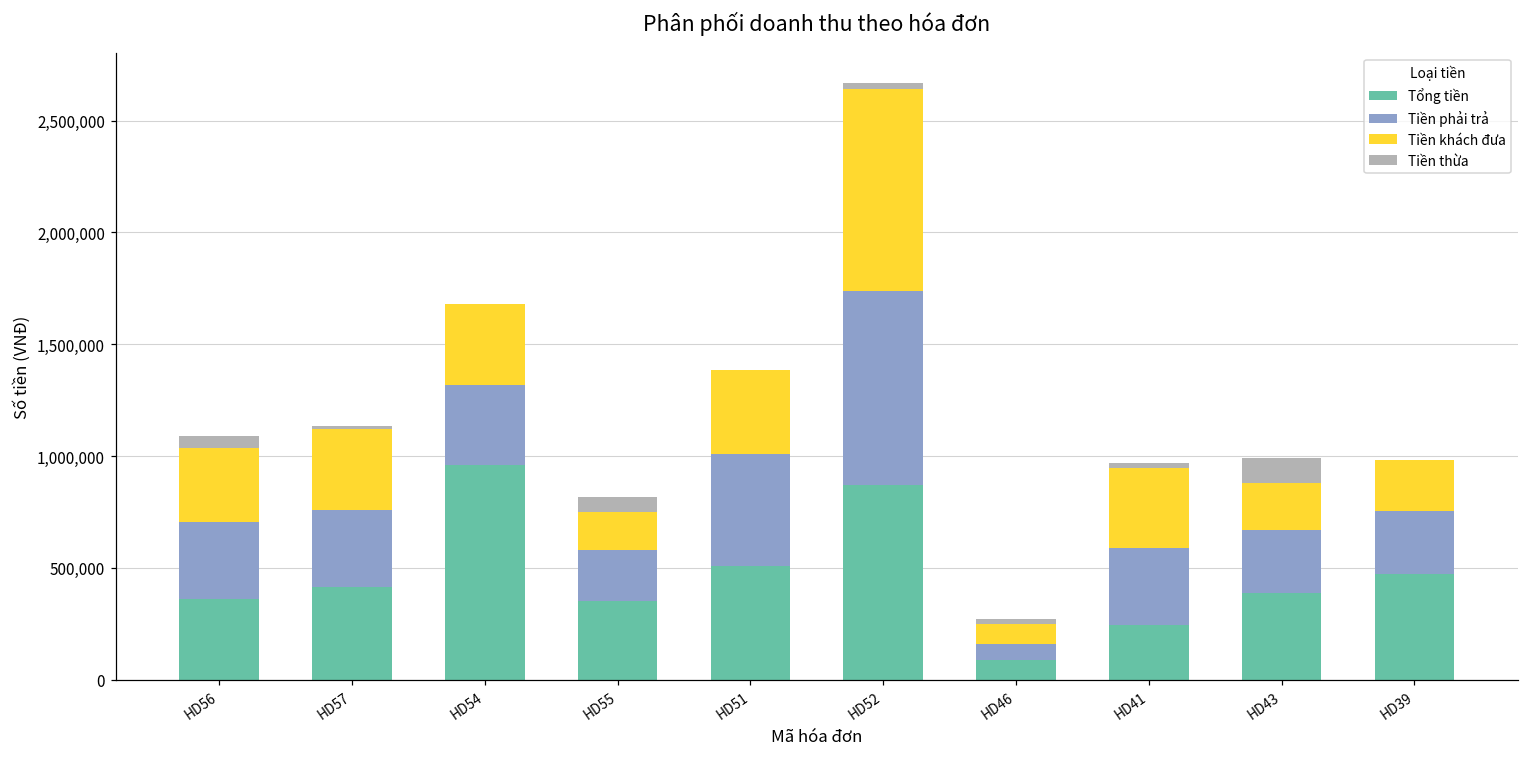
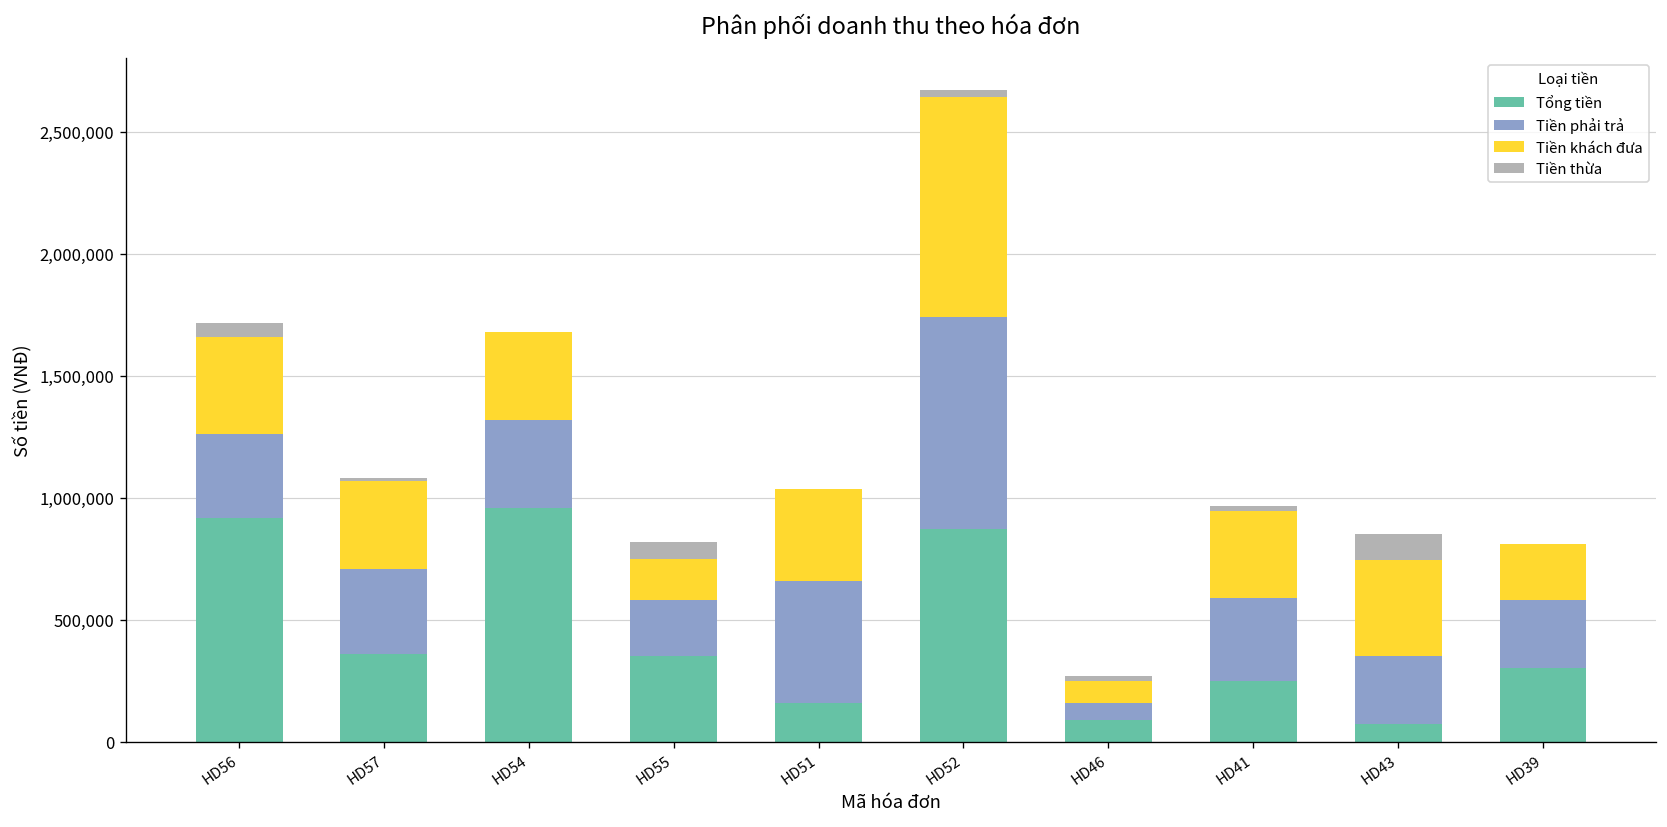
Tổng tiền, HD56: 360,000 -> 910,000
Tiền khách đưa, HD56: 330,000 -> 400,000
Tổng tiền, HD57: 410,000 -> 360,000
Tổng tiền, HD51: 510,000 -> 160,000
Tổng tiền, HD43: 390,000 -> 70,000
Tiền khách đưa, HD43: 210,000 -> 390,000
Tổng tiền, HD39: 470,000 -> 300,000
